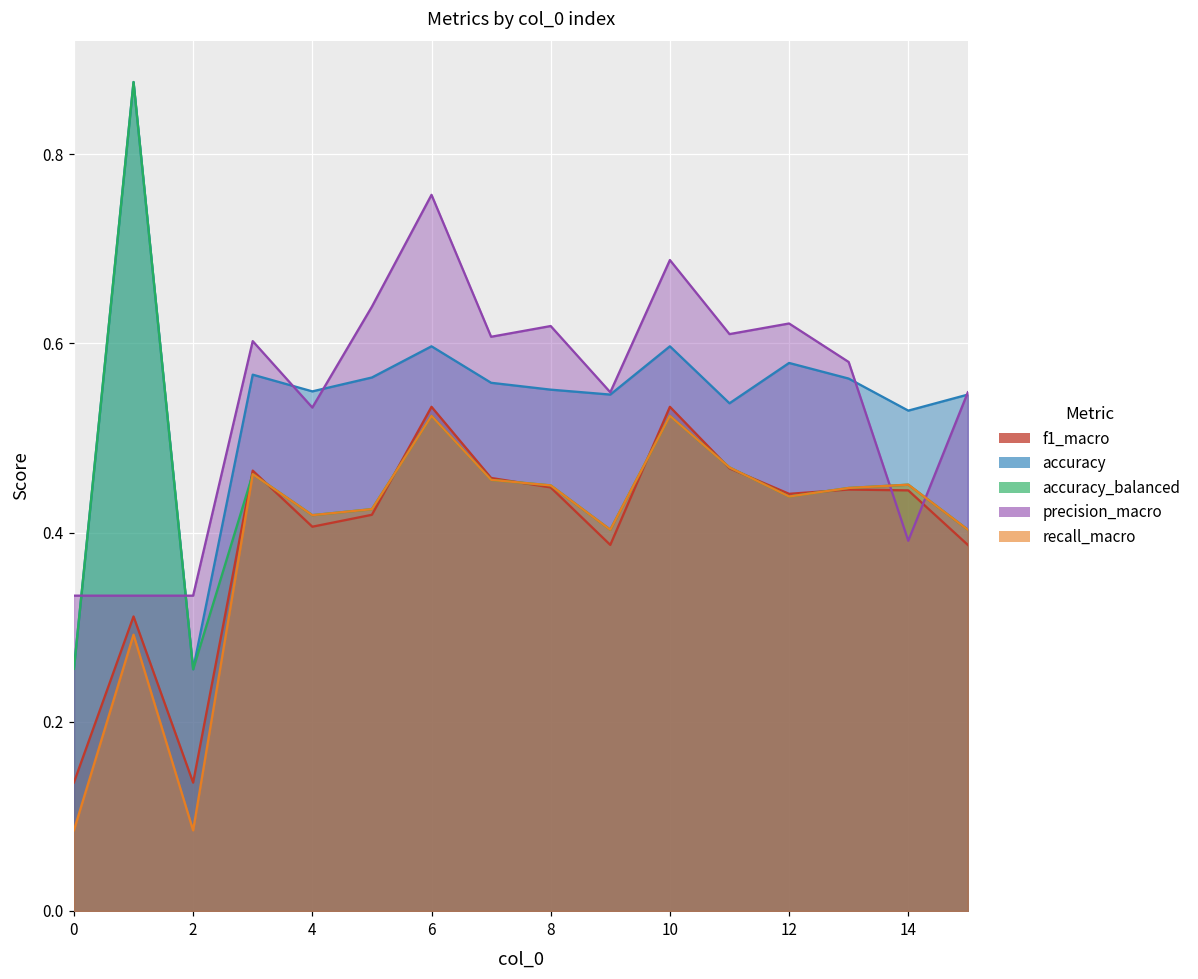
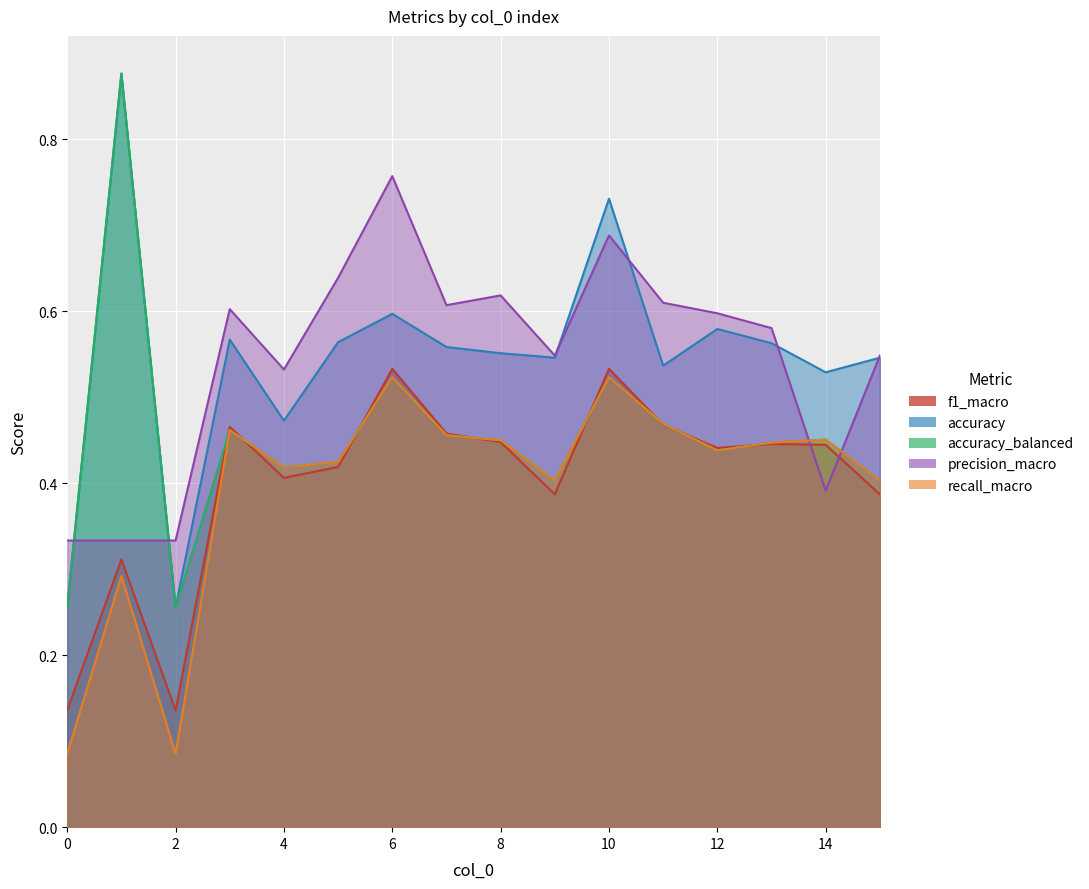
accuracy, 4: 0.55 -> 0.47
accuracy, 10: 0.60 -> 0.73
precision_macro, 12: 0.62 -> 0.60
